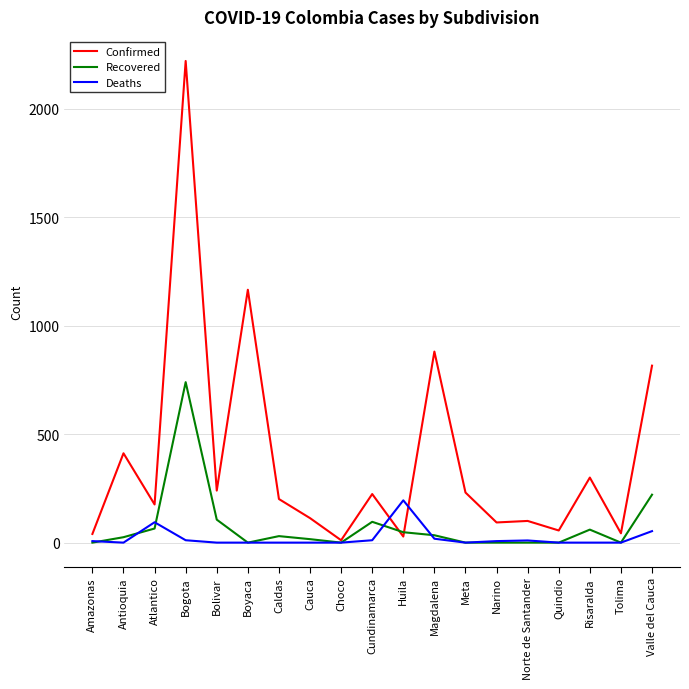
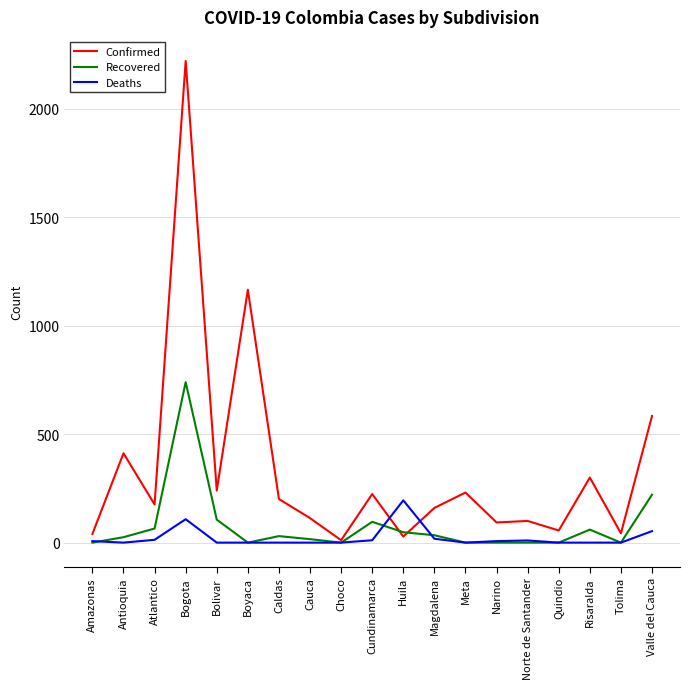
Deaths, Atlantico: 90 -> 10
Deaths, Bogota: 10 -> 110
Confirmed, Magdalena: 880 -> 160
Confirmed, Valle del Cauca: 820 -> 580
